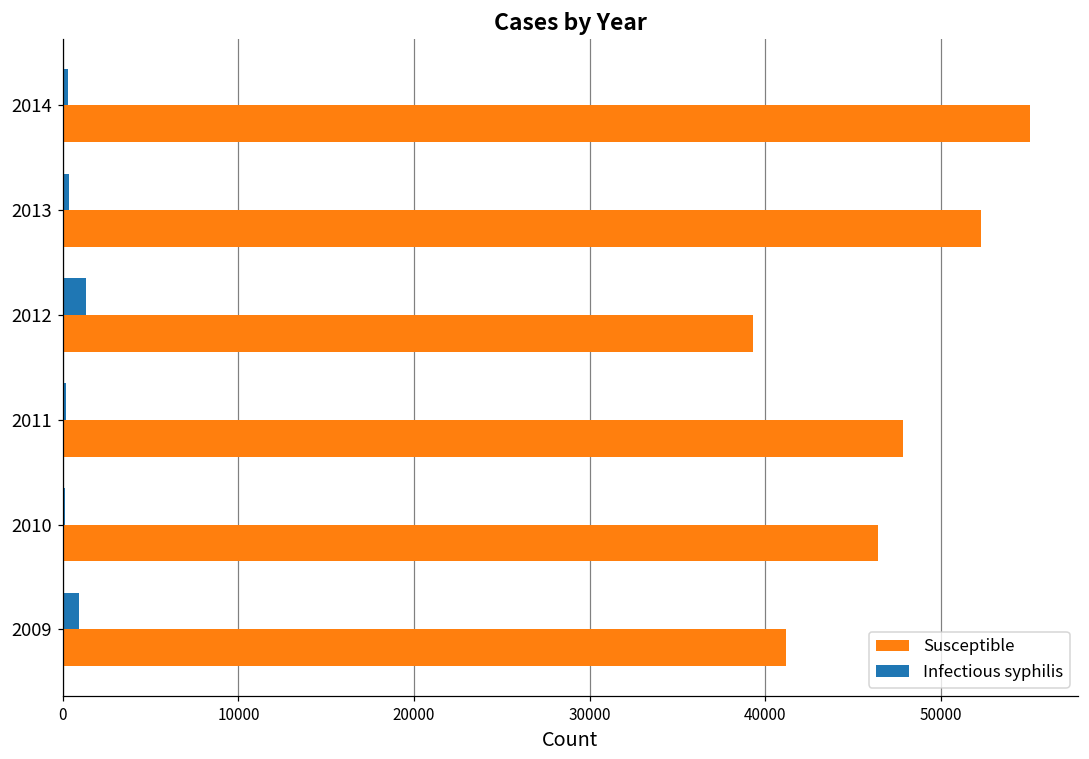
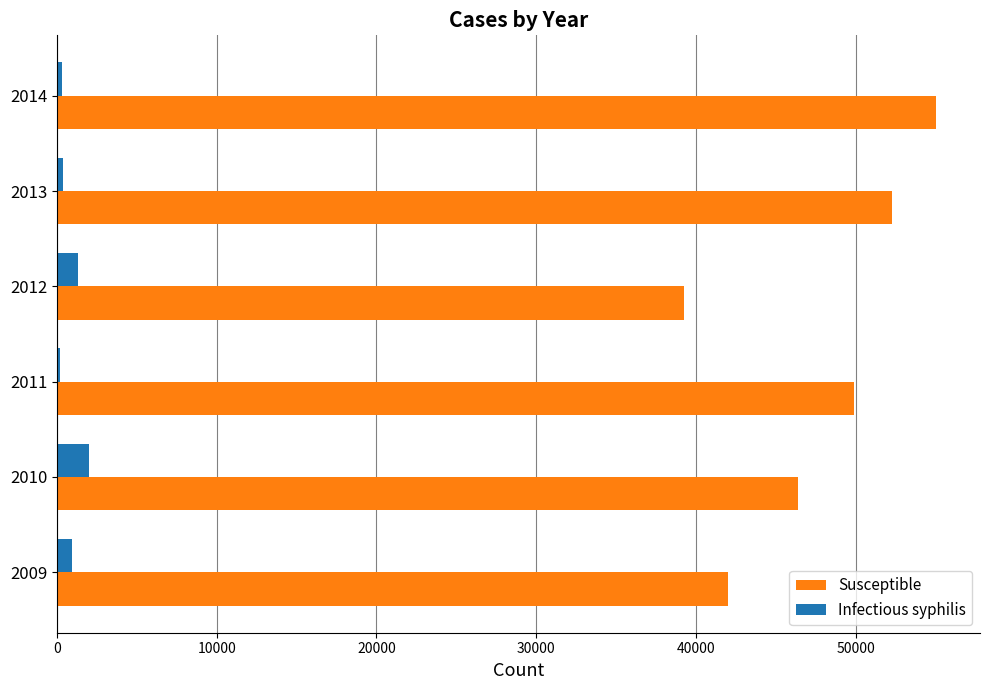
Susceptible, 2011: 47800 -> 49900
Infectious syphilis, 2010: 100 -> 2000
Susceptible, 2009: 41200 -> 42000
